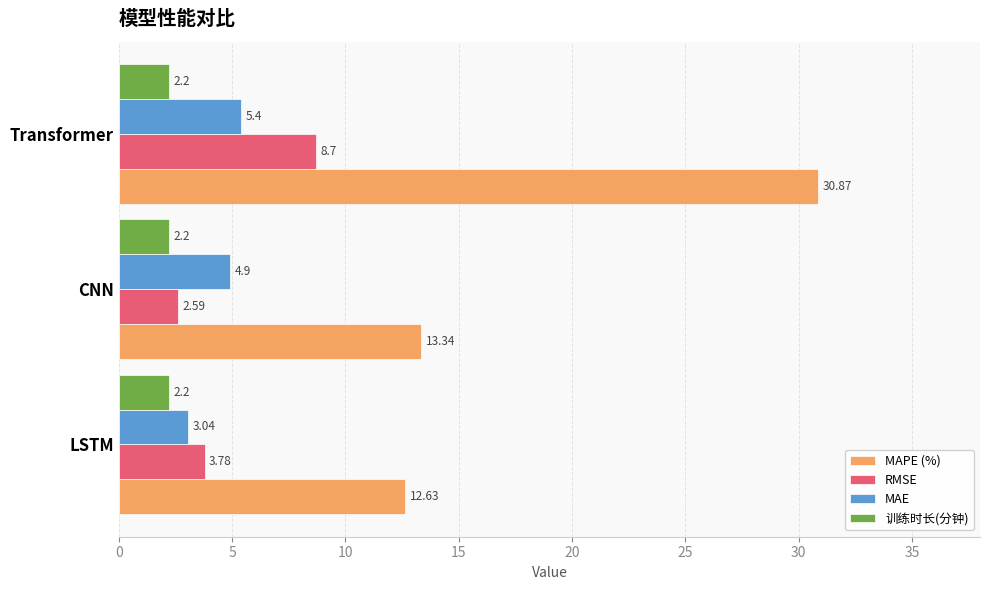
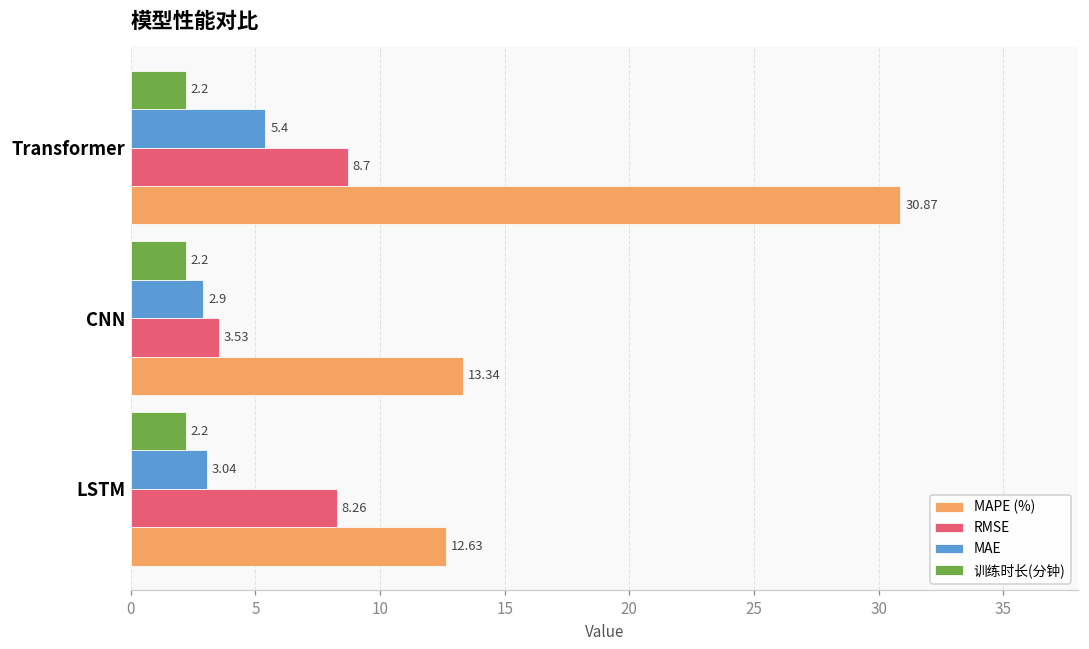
MAE, CNN: 4.9 -> 2.9
RMSE, CNN: 2.59 -> 3.53
RMSE, LSTM: 3.78 -> 8.26
